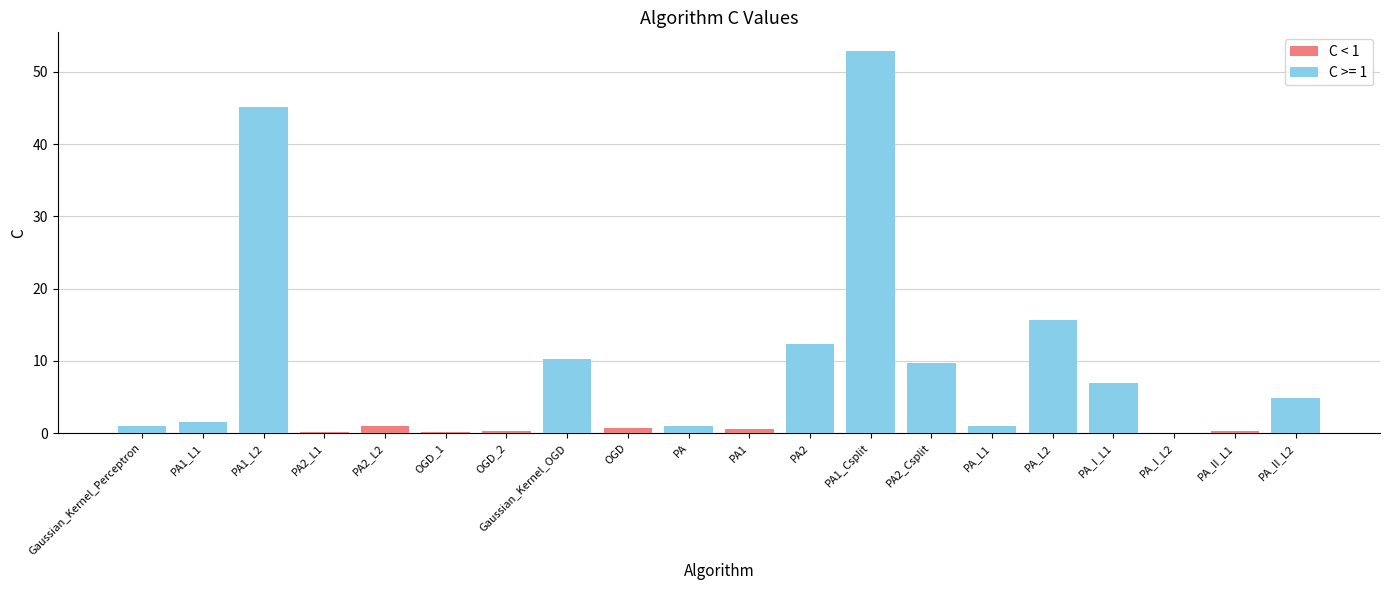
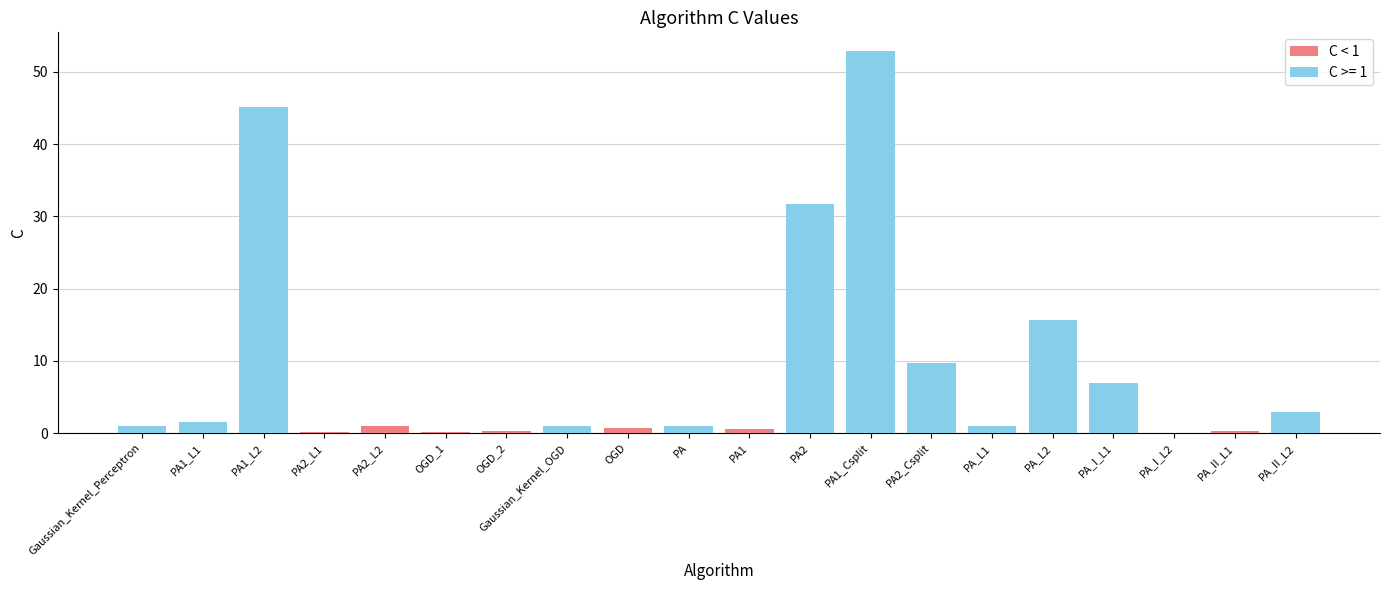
C >= 1, Gaussian_Kernel_OGD: 10 -> 1
C >= 1, PA2: 12 -> 32
C >= 1, PA_II_L2: 5 -> 3
